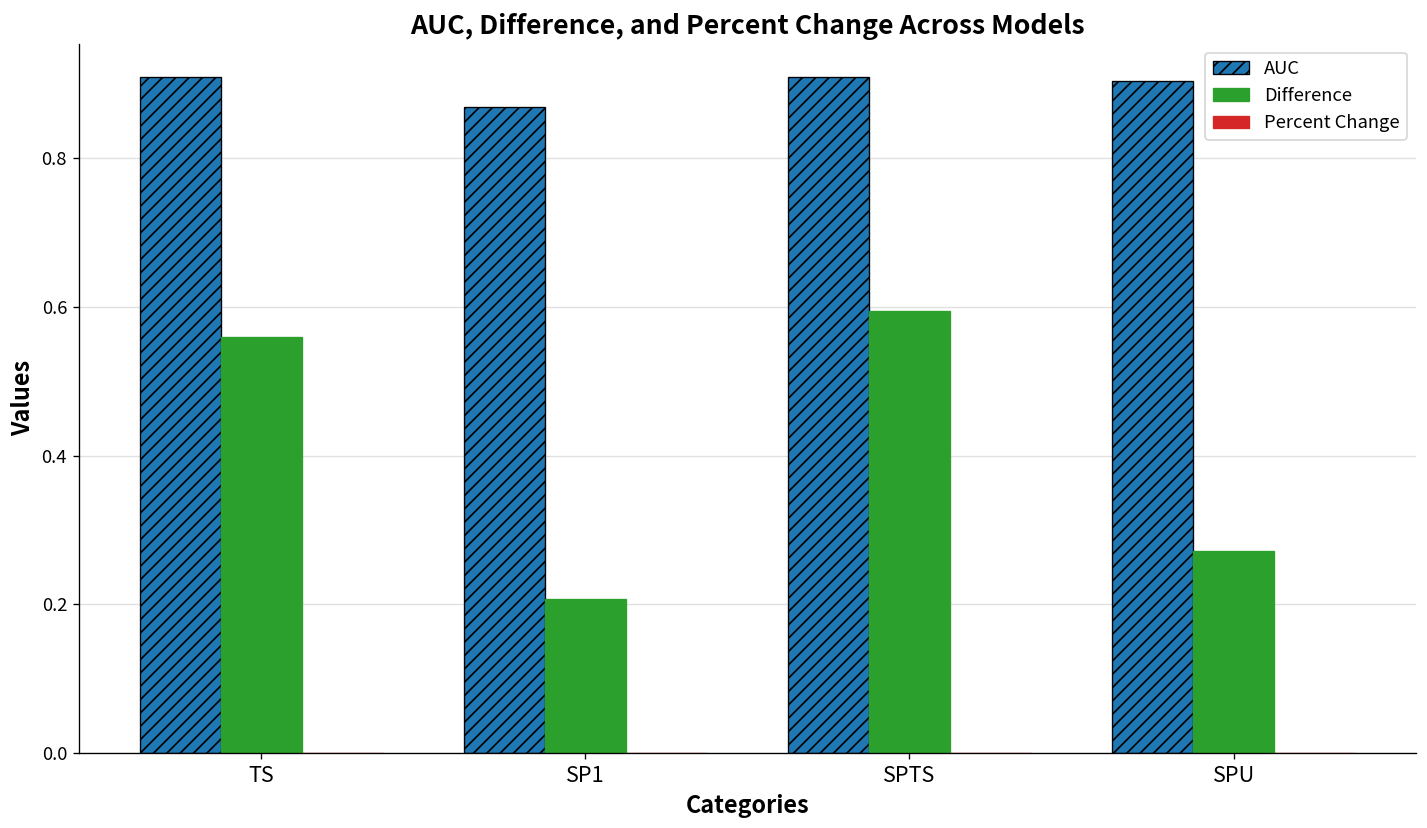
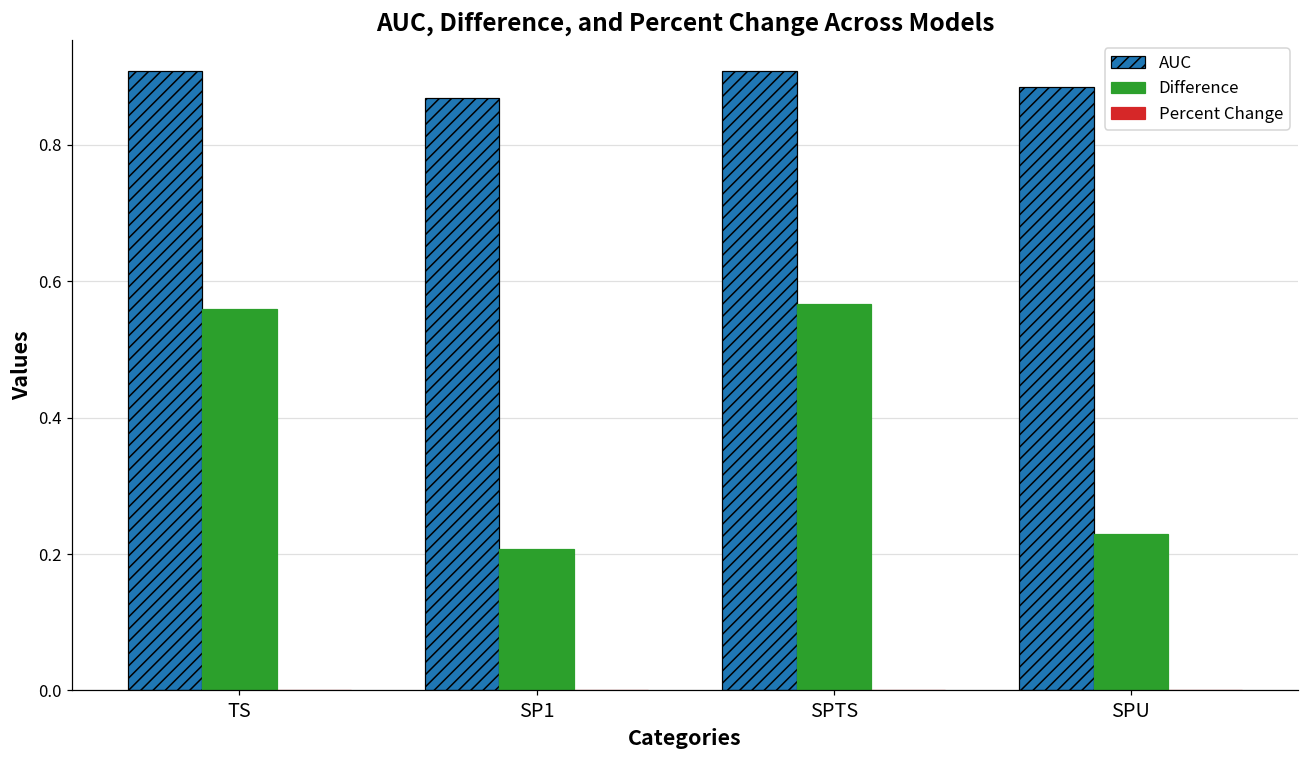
Difference, SPTS: 0.59 -> 0.57
AUC, SPU: 0.90 -> 0.88
Difference, SPU: 0.27 -> 0.23
